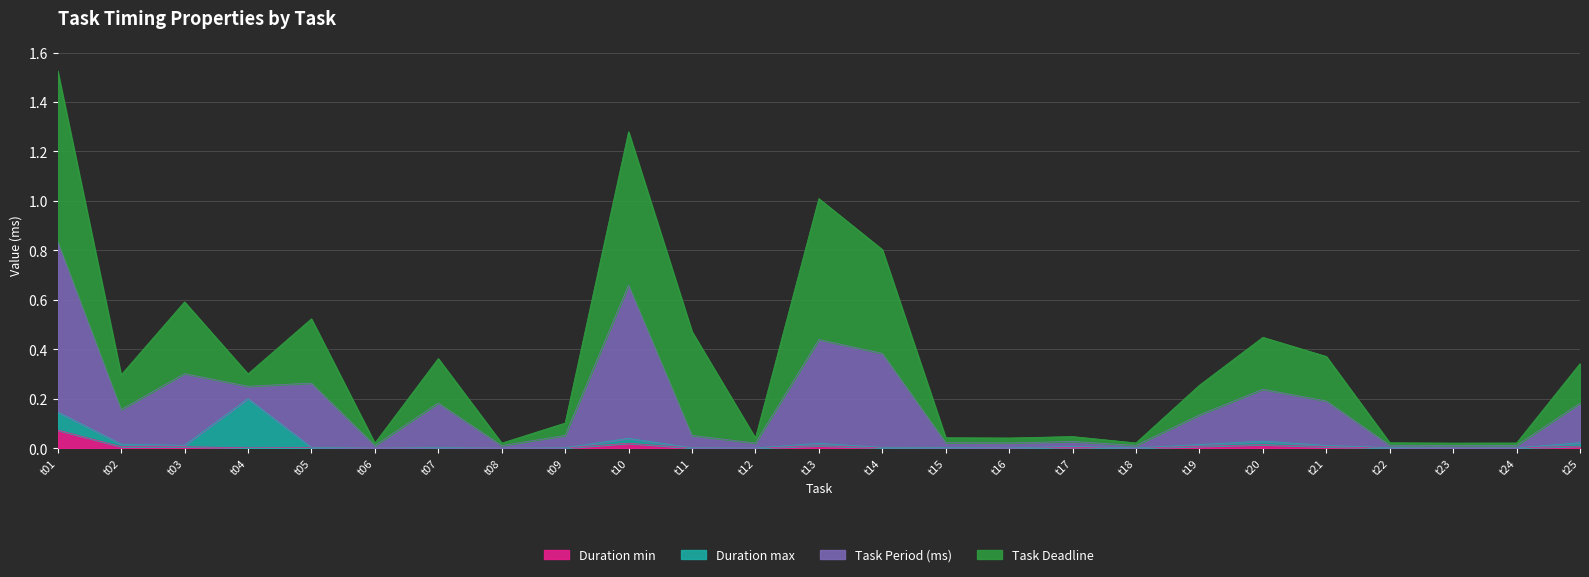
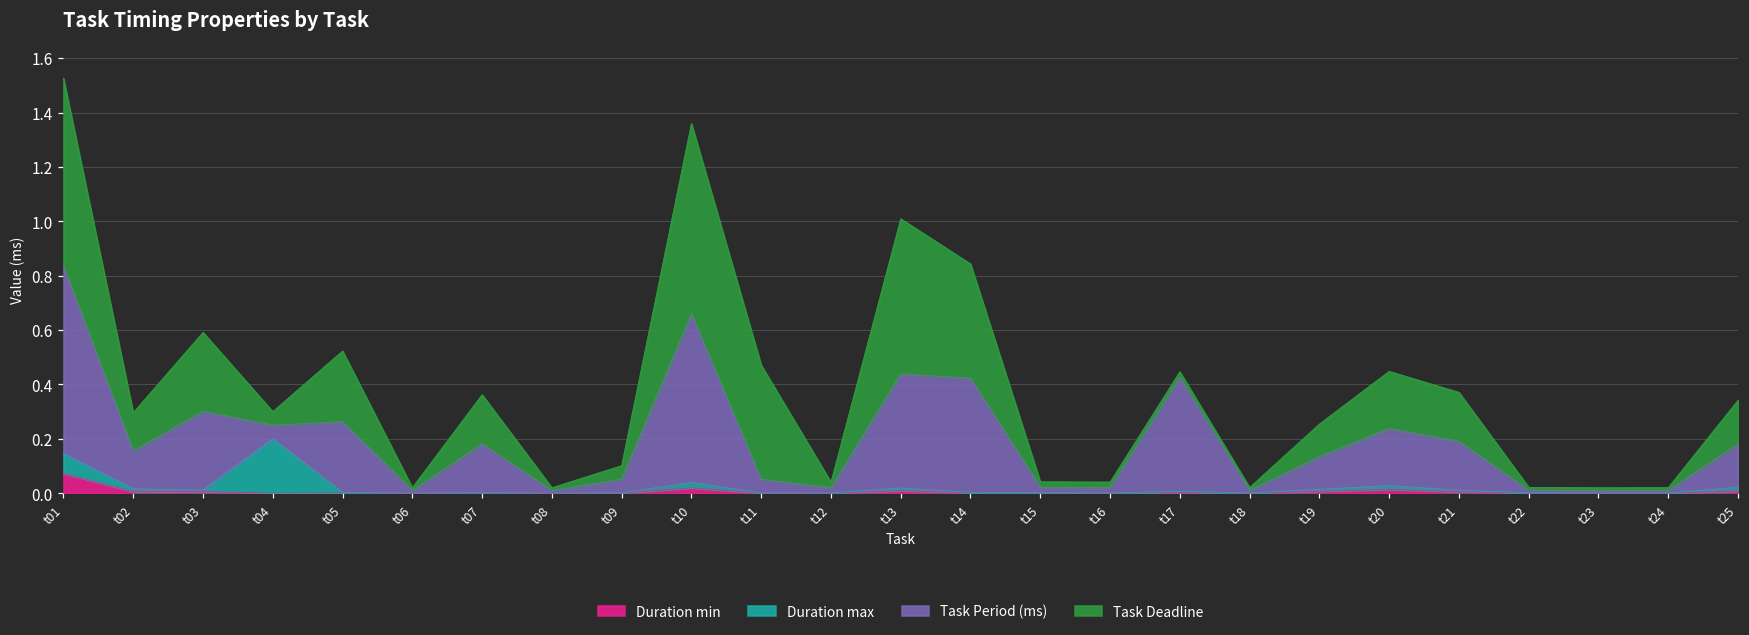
Task Deadline, t10: 0.62 -> 0.70
Task Period (ms), t14: 0.38 -> 0.42
Task Period (ms), t17: 0.02 -> 0.42
